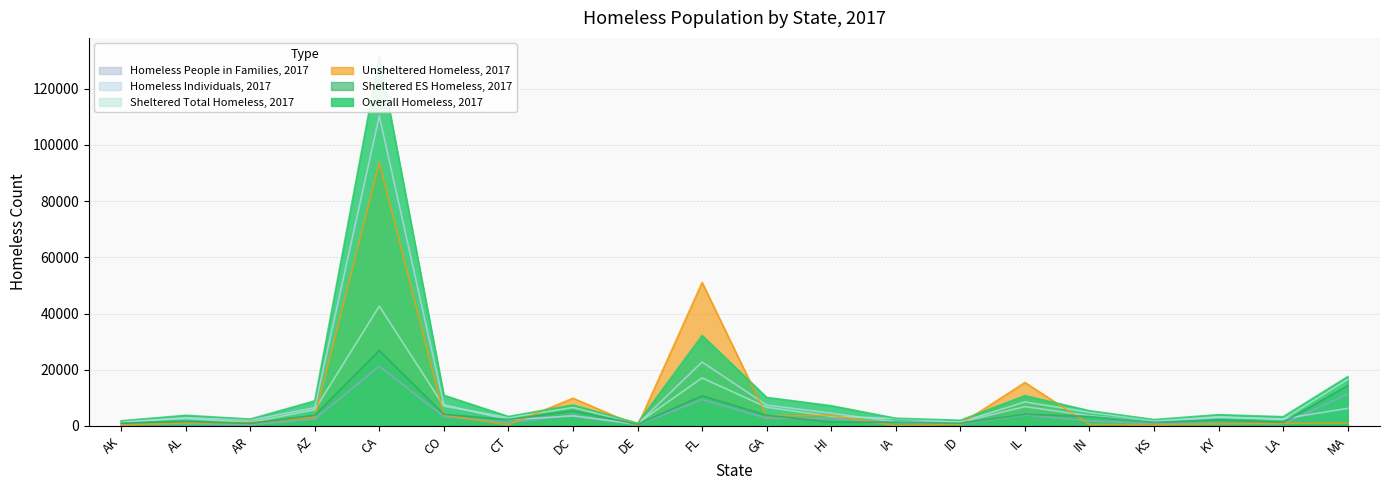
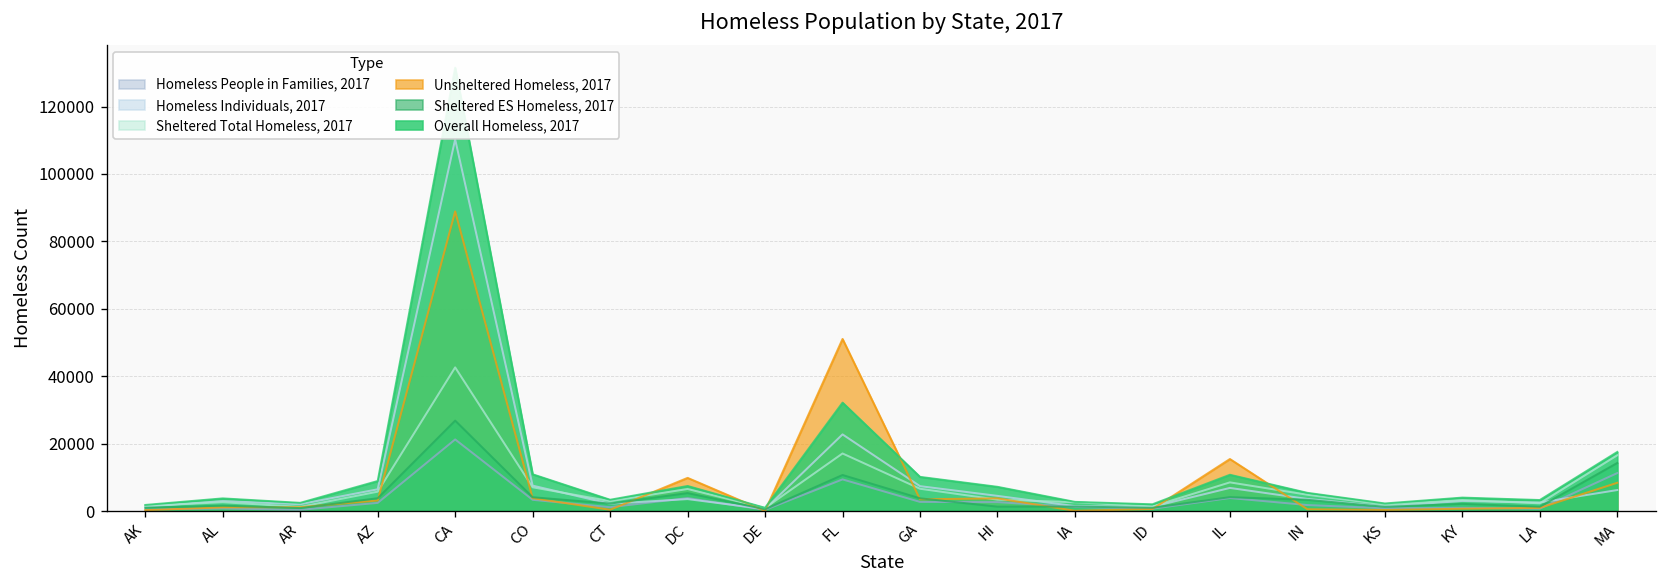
Unsheltered Homeless, 2017, CA: 94000 -> 89000
Unsheltered Homeless, 2017, MA: 1000 -> 8000
